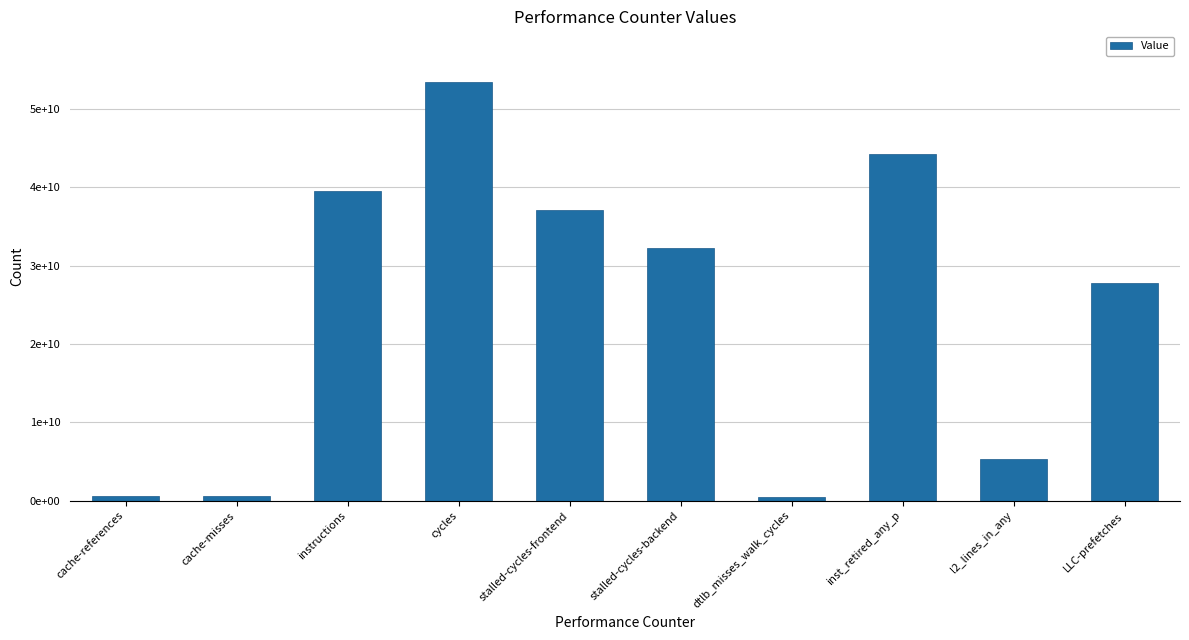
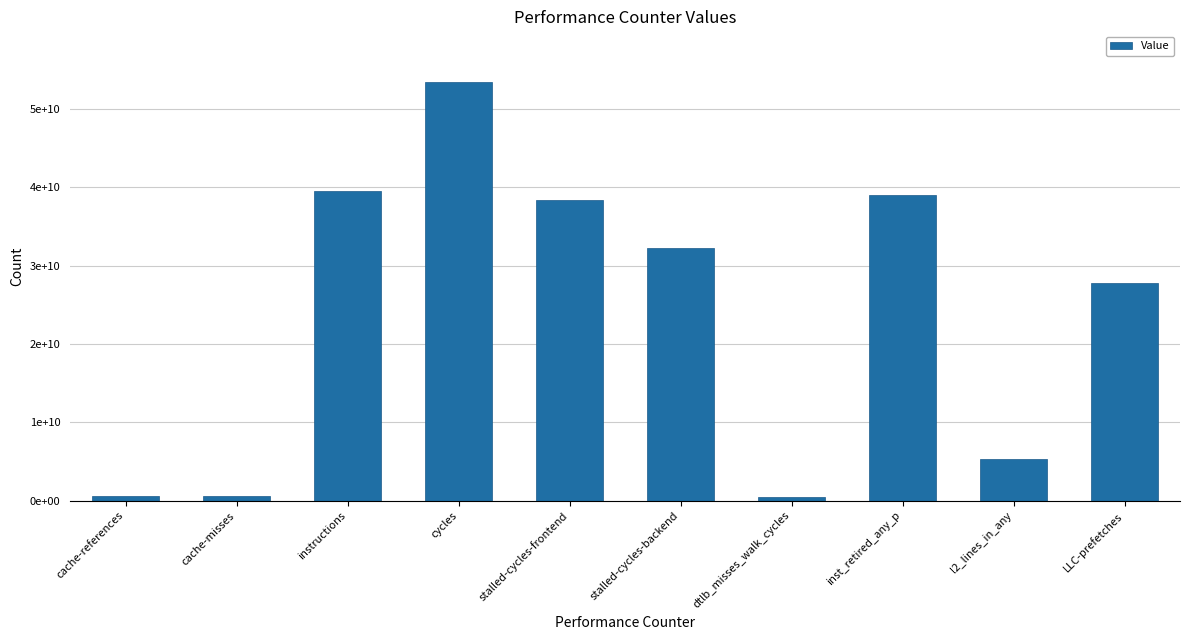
stalled-cycles-frontend: 37000000000 -> 38000000000
inst_retired_any_p: 44000000000 -> 39000000000
